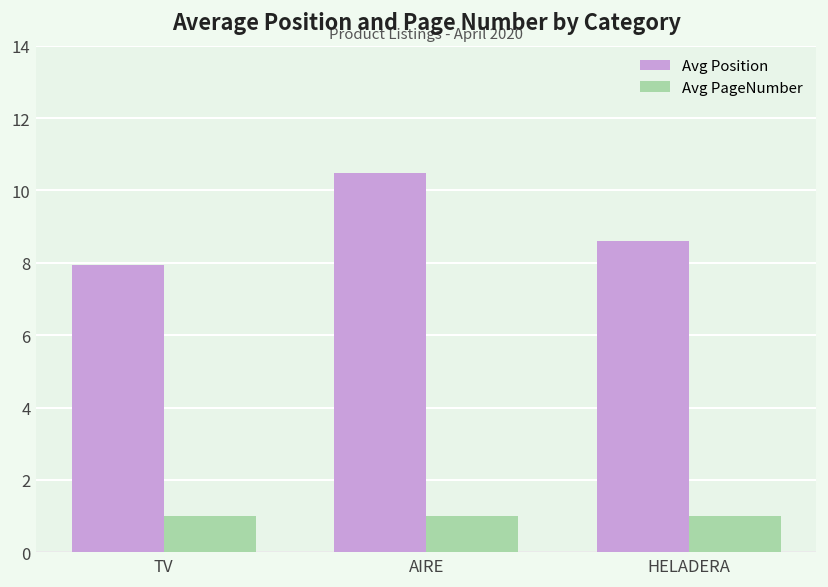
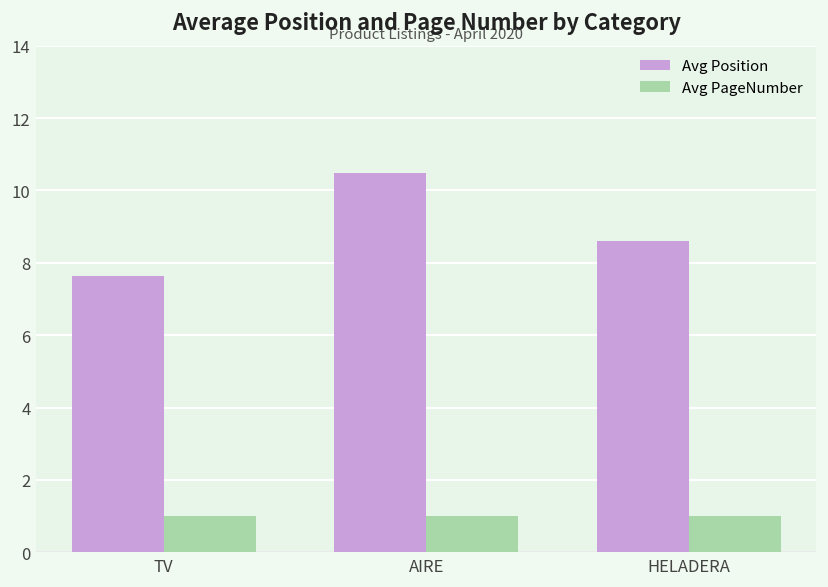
Avg Position, TV: 8.0 -> 7.6
